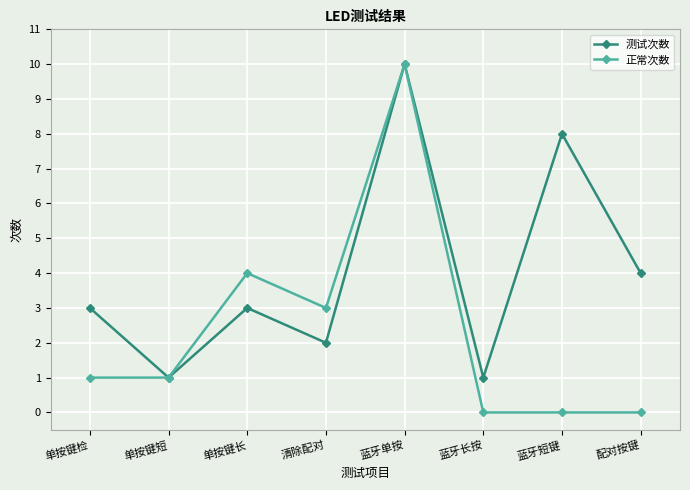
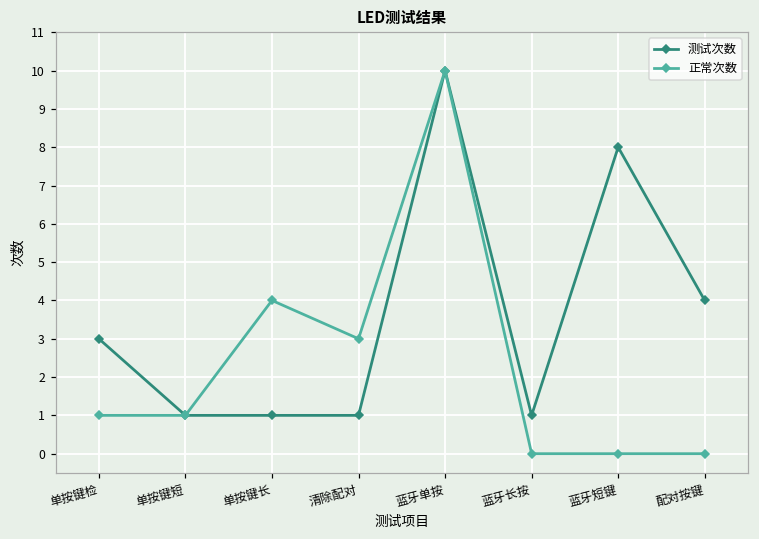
测试次数, 单按键长: 3 -> 1
测试次数, 清除配对: 2 -> 1
